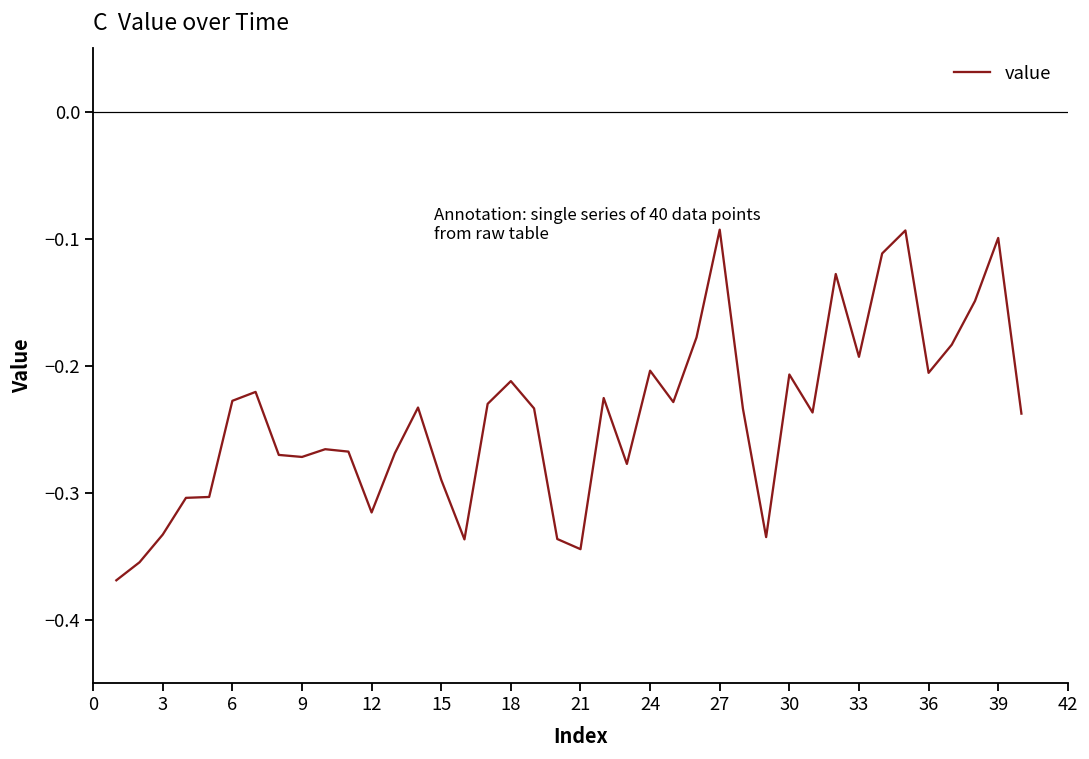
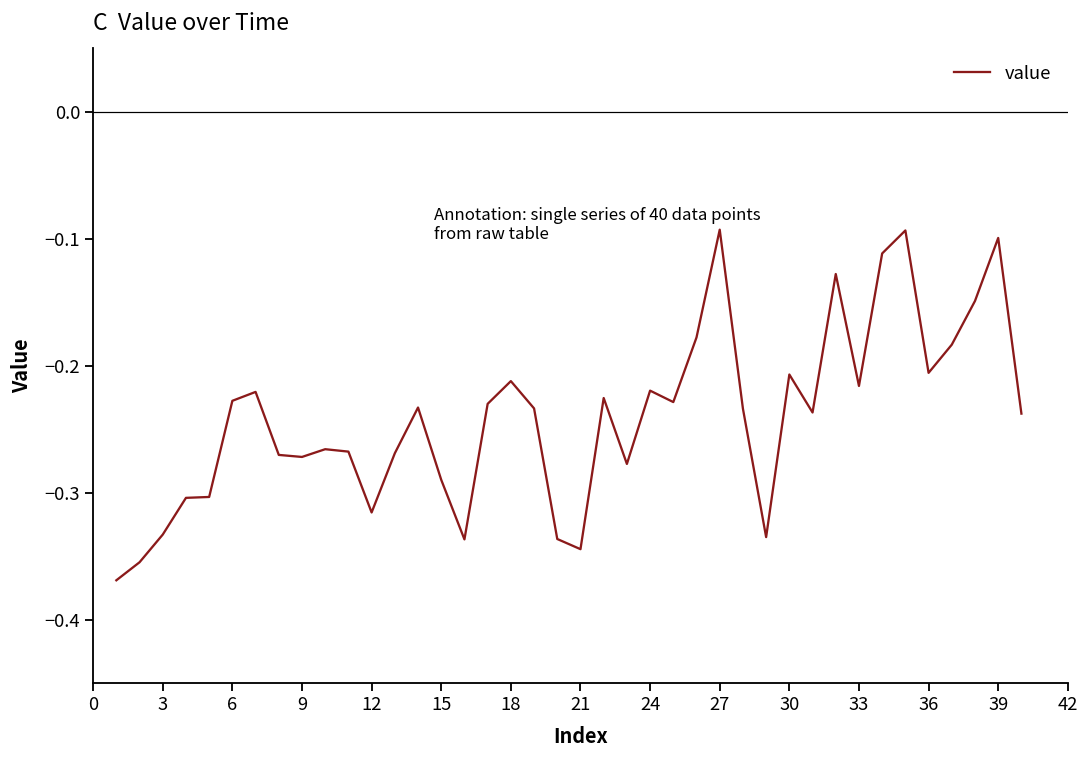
24: -0.204 -> -0.220
33: -0.193 -> -0.216
